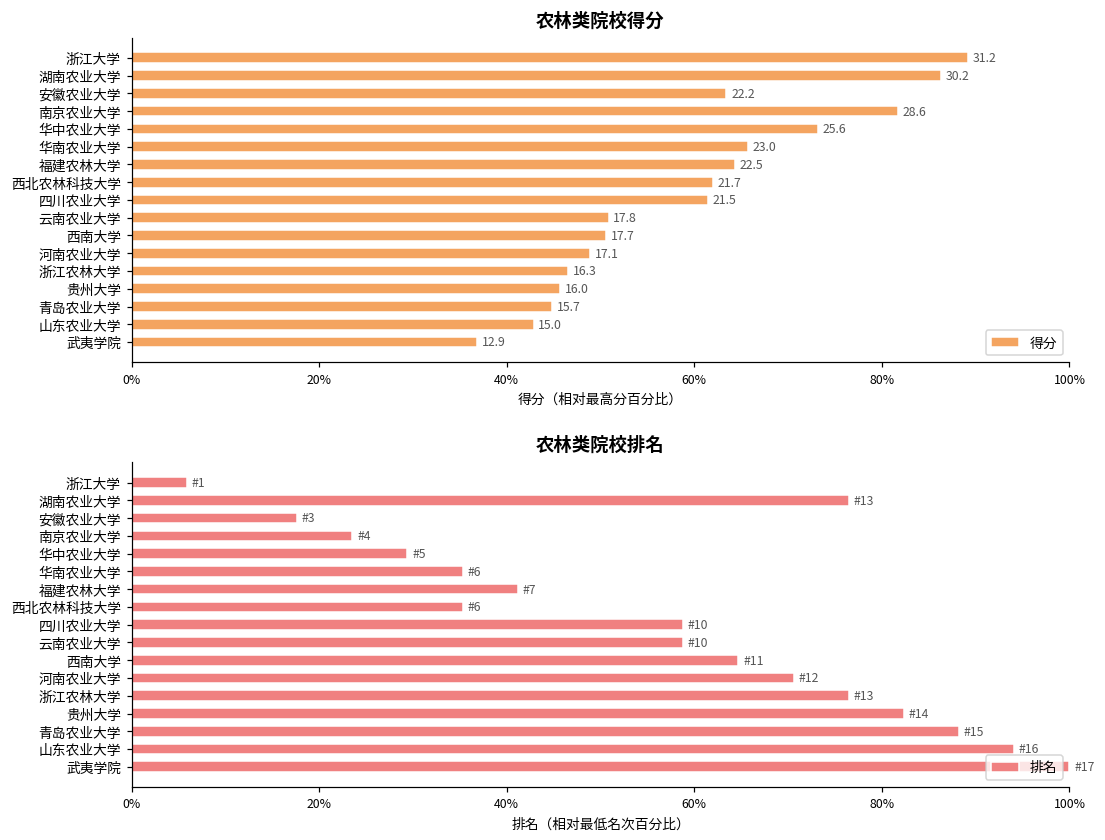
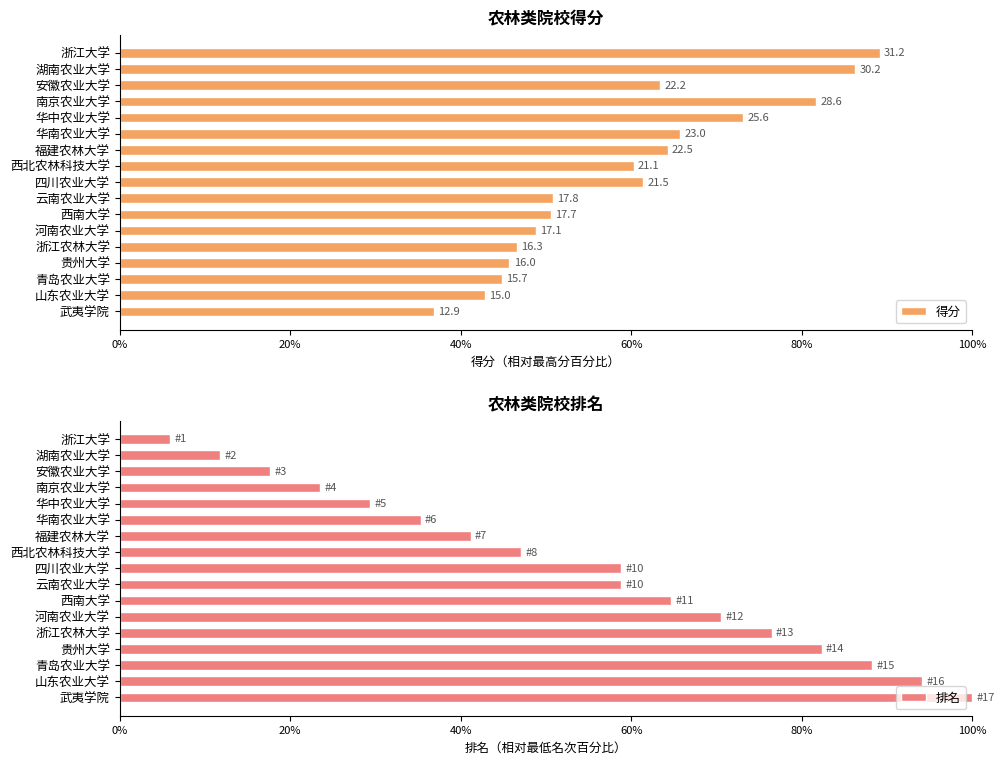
农林类院校得分, 西北农林科技大学: 21.7 -> 21.1
农林类院校排名, 湖南农业大学: 13 -> 2
农林类院校排名, 西北农林科技大学: 6 -> 8
